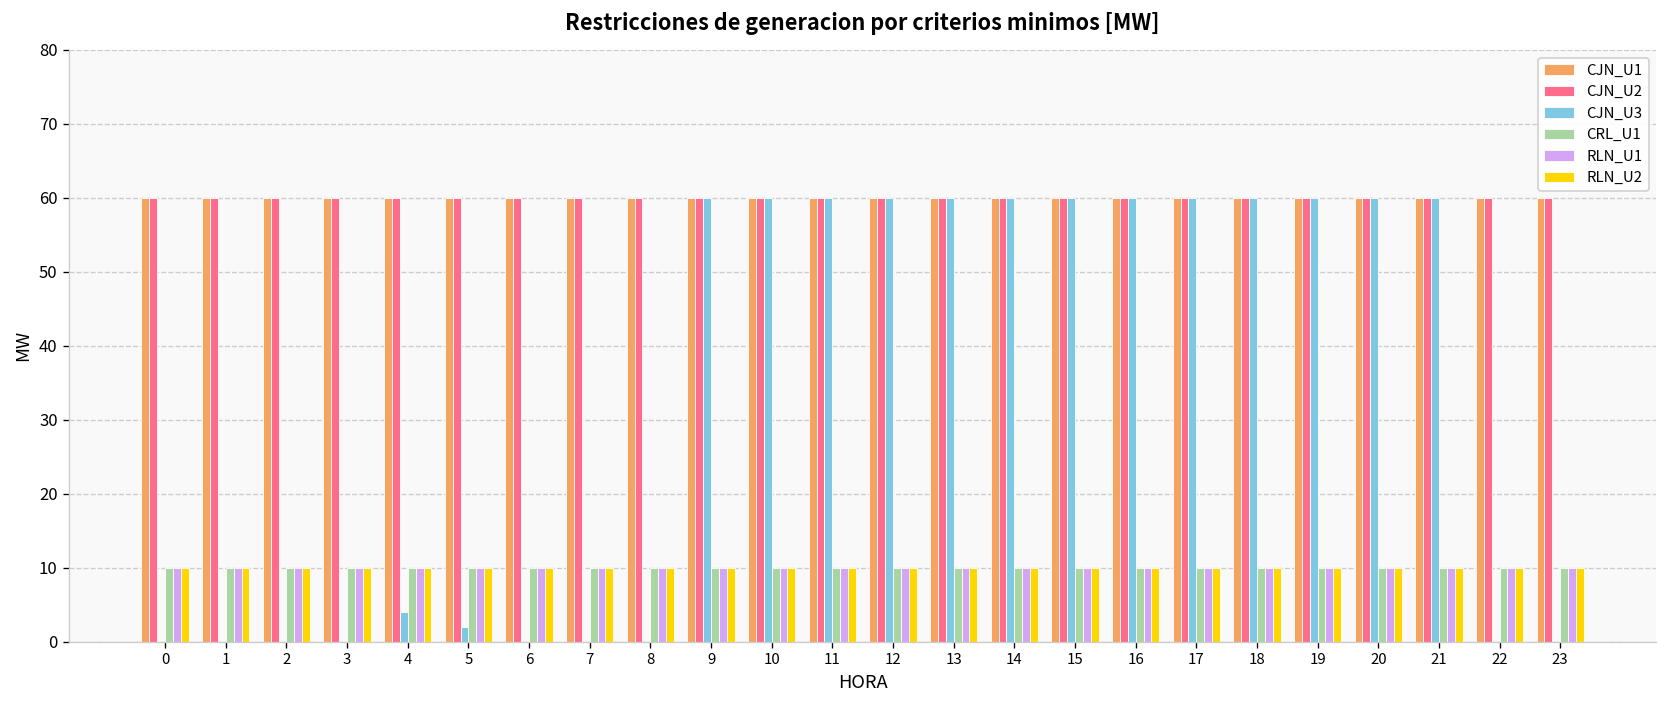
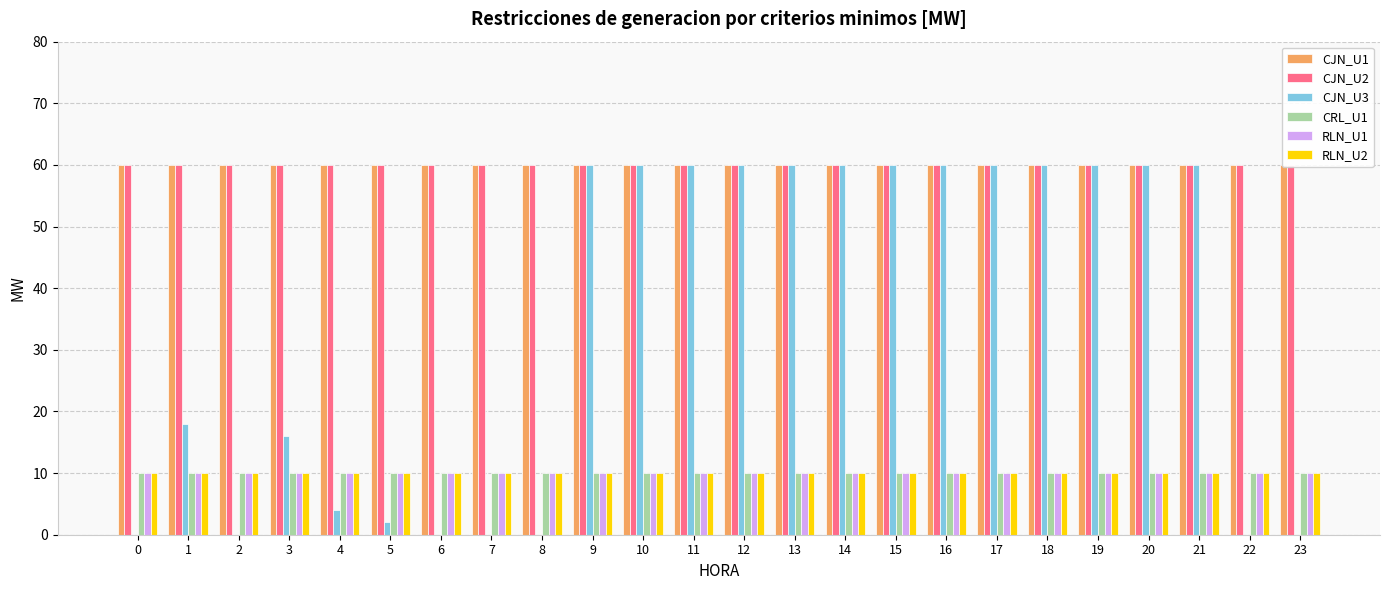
CJN_U3, 1: 0 -> 18
CJN_U3, 3: 0 -> 16
